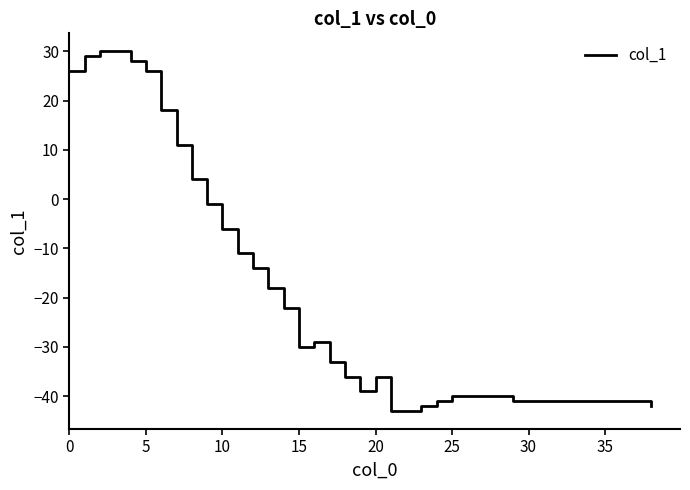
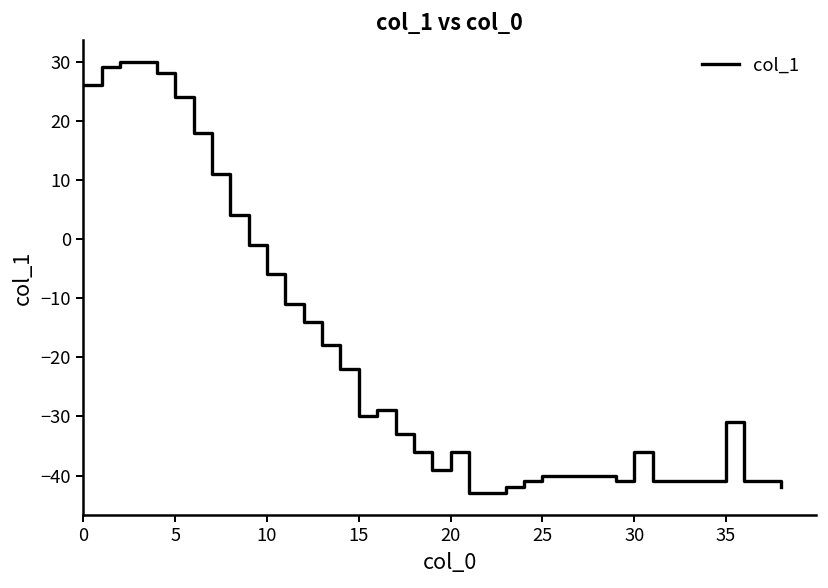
5: 26 -> 24
30: -41 -> -36
35: -41 -> -31
